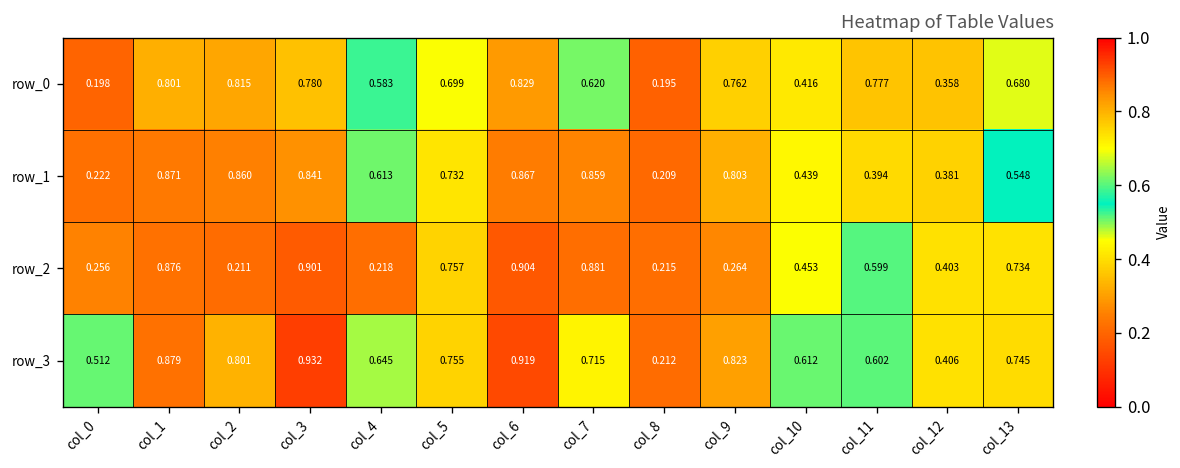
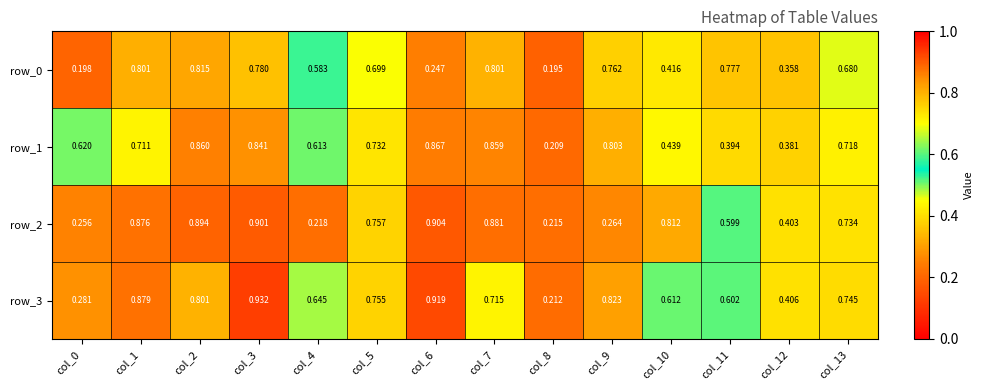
row_0, col_6: 0.829 -> 0.247
row_0, col_7: 0.620 -> 0.801
row_1, col_0: 0.222 -> 0.620
row_1, col_1: 0.871 -> 0.711
row_1, col_13: 0.548 -> 0.718
row_2, col_2: 0.211 -> 0.894
row_2, col_10: 0.453 -> 0.812
row_3, col_0: 0.512 -> 0.281
